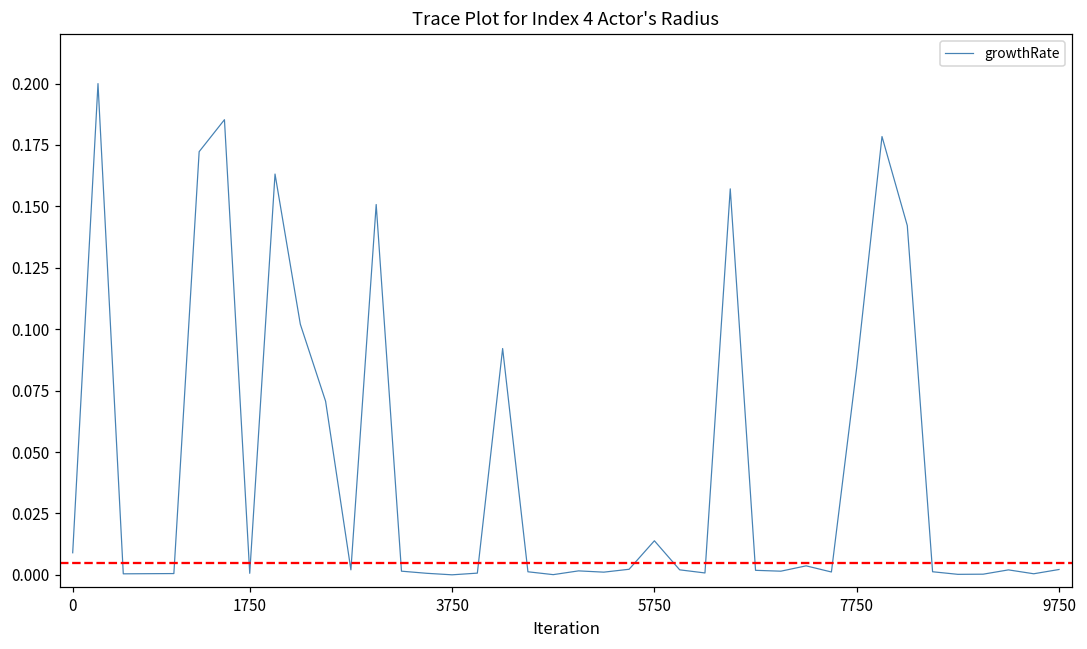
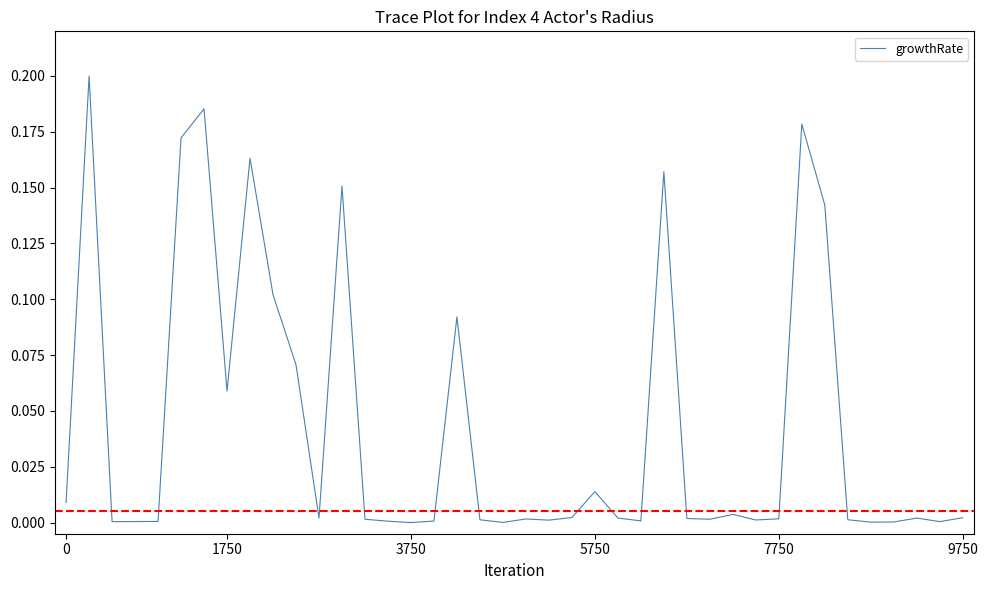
1750: 0.001 -> 0.059
7750: 0.084 -> 0.002
